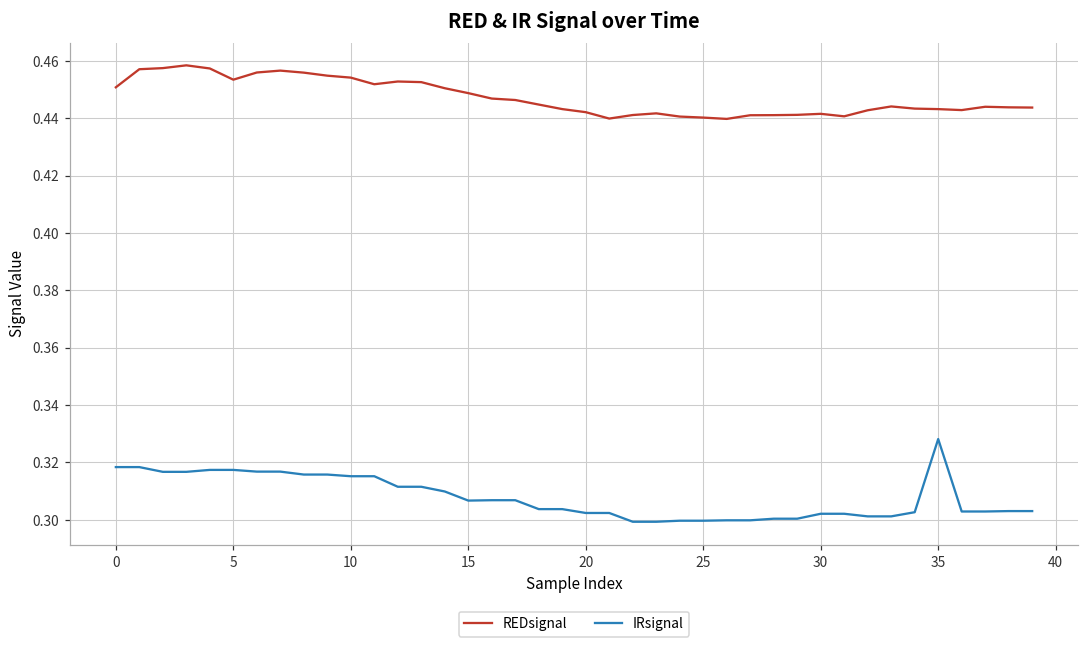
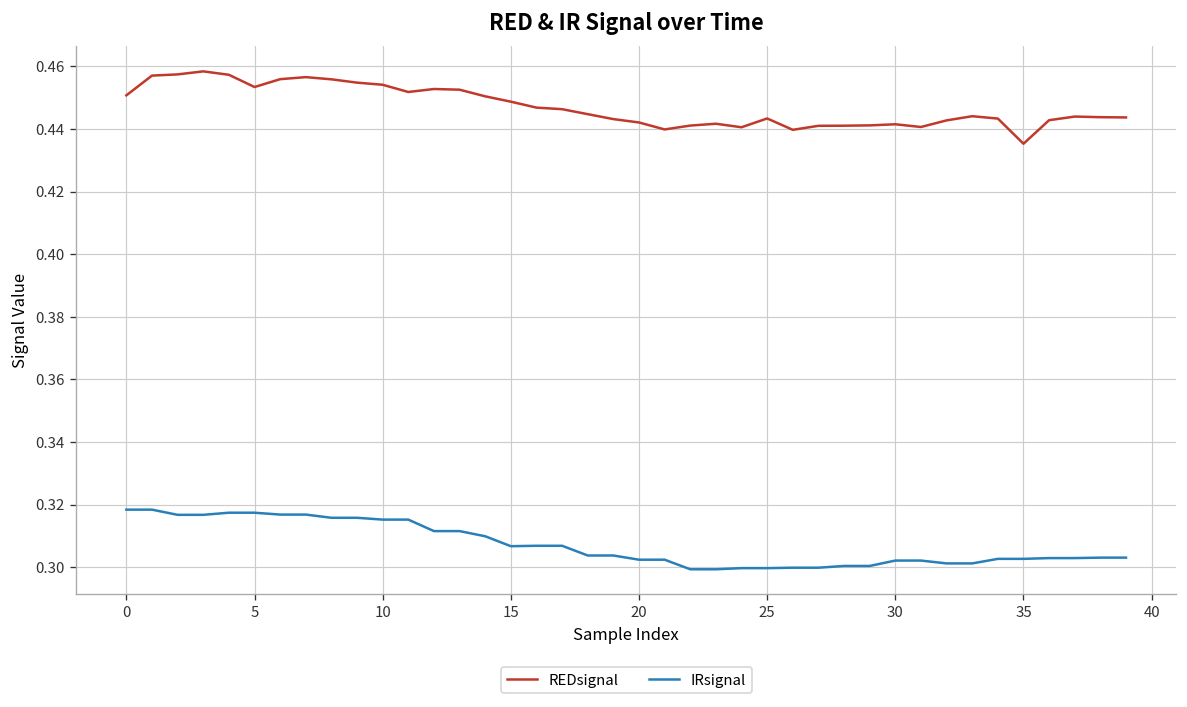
REDsignal, 25: 0.440 -> 0.443
REDsignal, 35: 0.443 -> 0.435
IRsignal, 35: 0.328 -> 0.303
